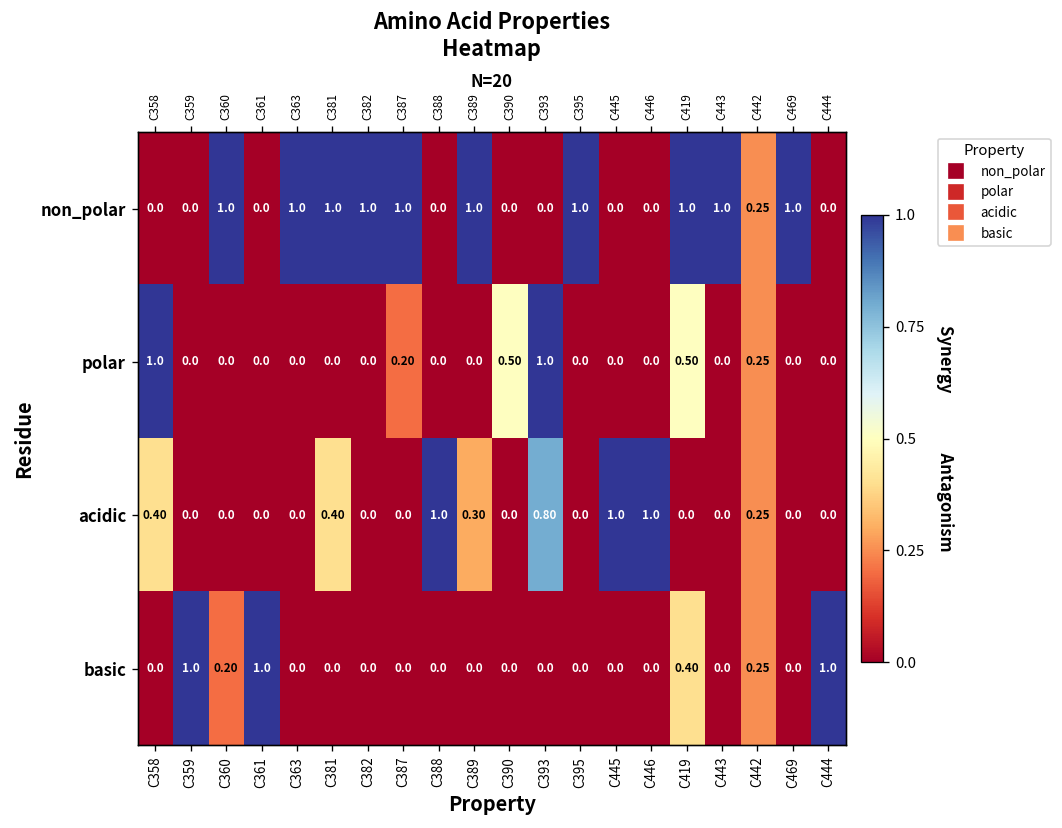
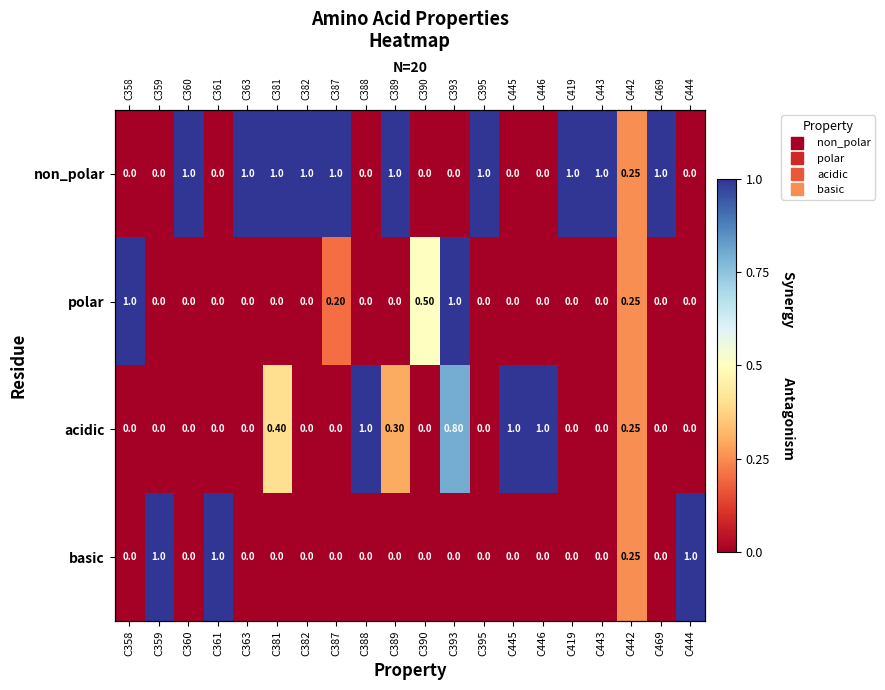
polar, C419: 0.50 -> 0.0
acidic, C358: 0.40 -> 0.0
basic, C360: 0.20 -> 0.0
basic, C419: 0.40 -> 0.0
